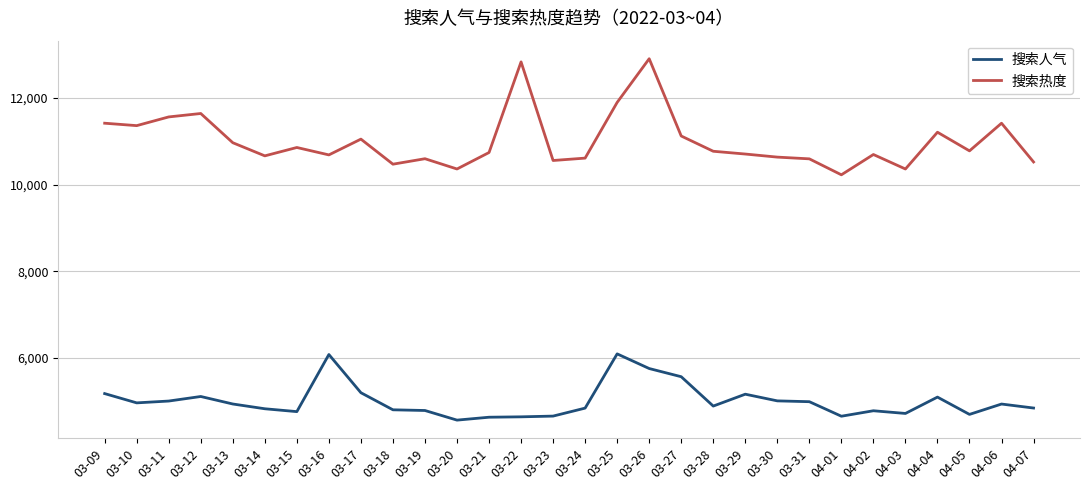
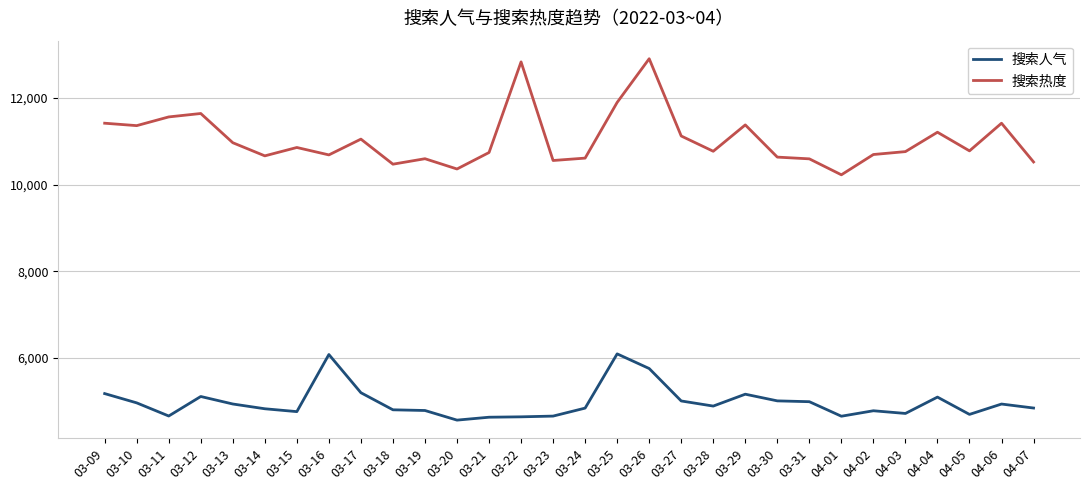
搜索人气, 03-11: 5,000 -> 4,700
搜索人气, 03-27: 5,600 -> 5,000
搜索热度, 03-29: 10,700 -> 11,400
搜索热度, 04-03: 10,400 -> 10,800
